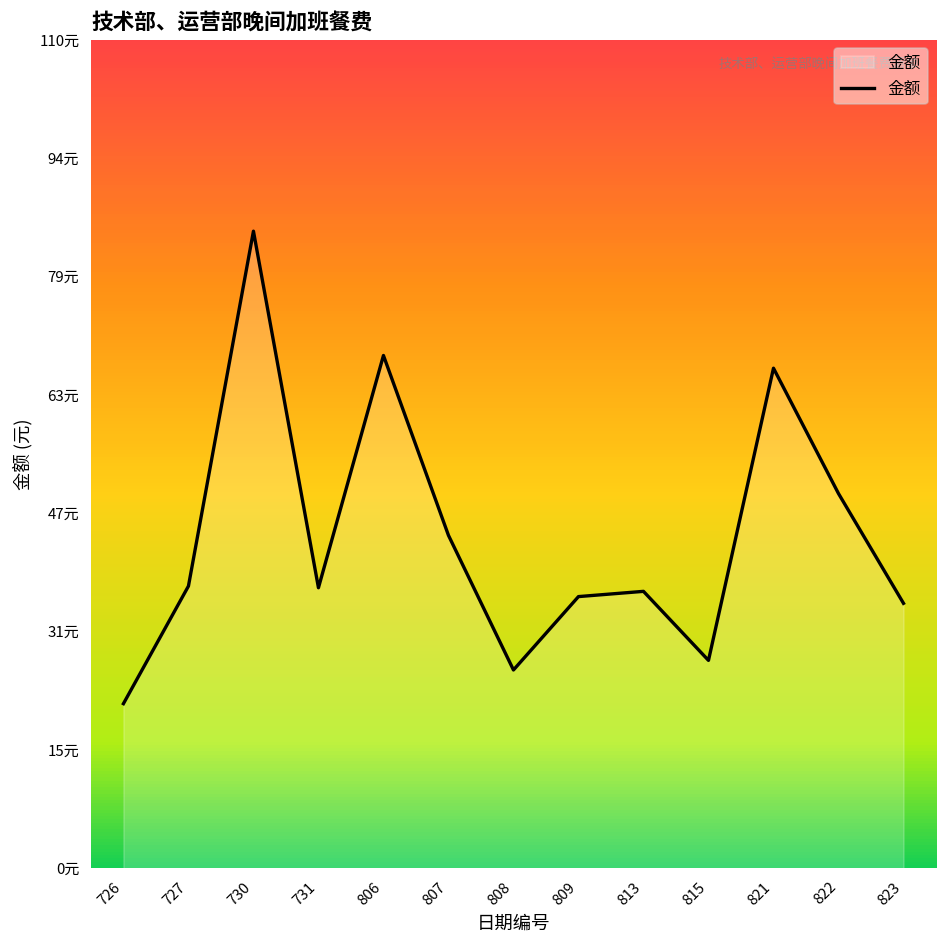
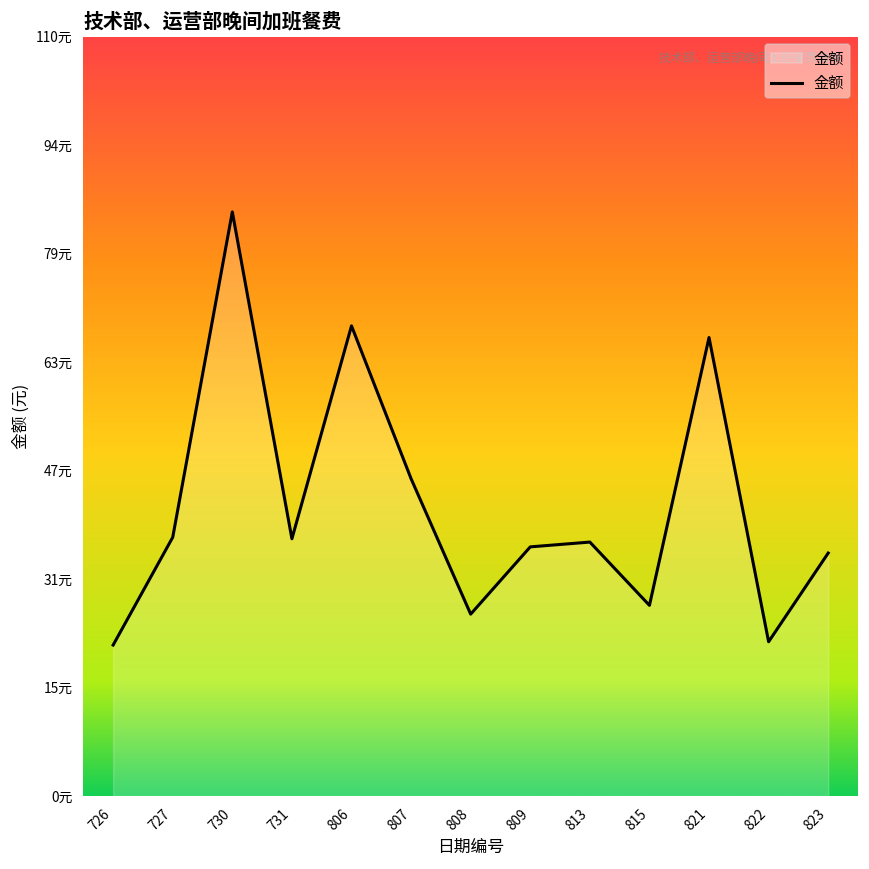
807: 44元 -> 46元
822: 50元 -> 22元
